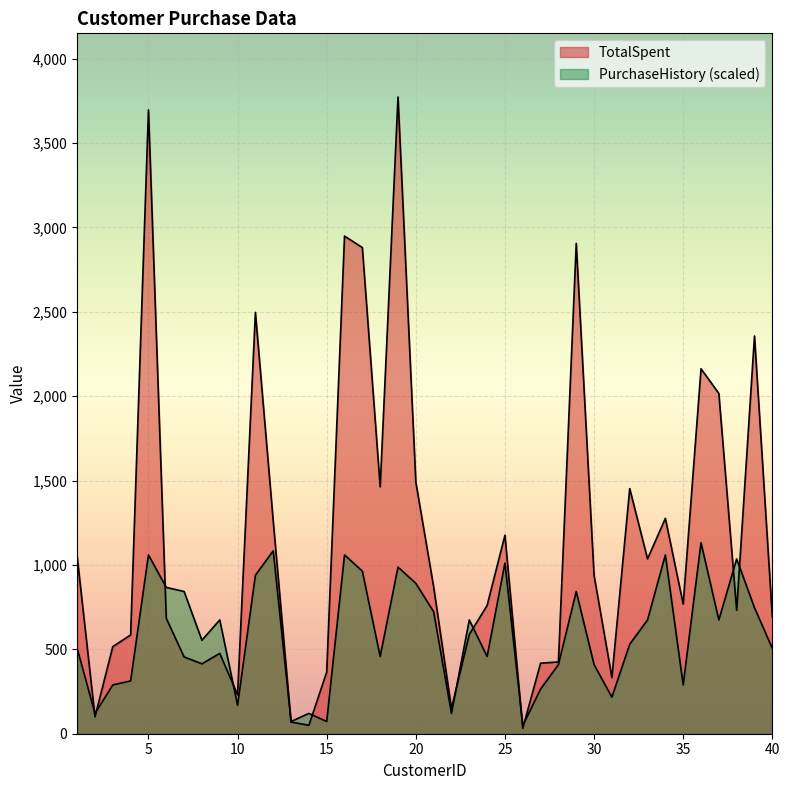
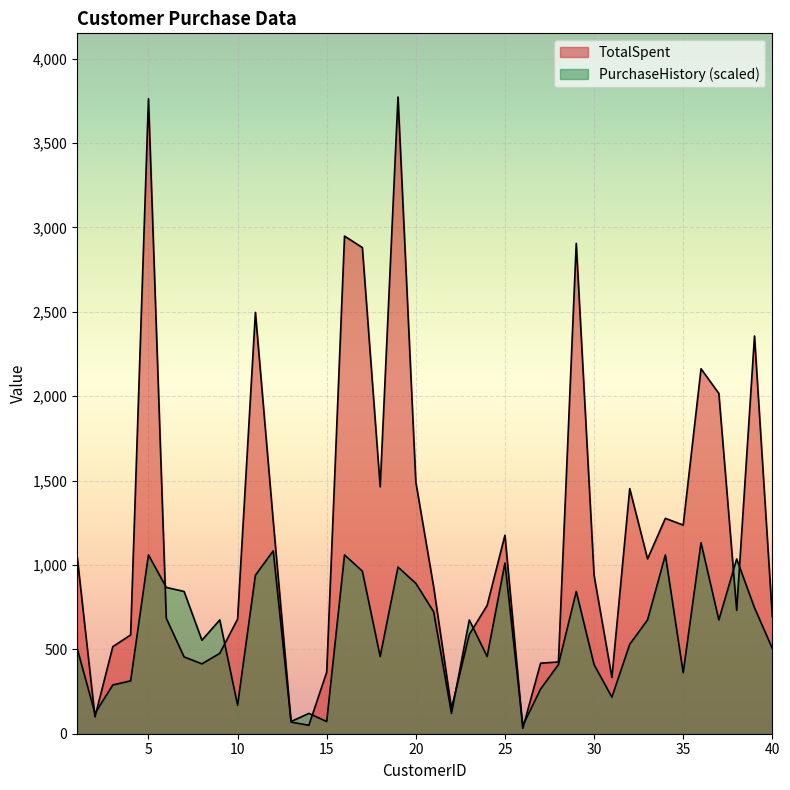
TotalSpent, 5: 3,700 -> 3,760
TotalSpent, 10: 230 -> 680
TotalSpent, 35: 770 -> 1,240
PurchaseHistory (scaled), 35: 290 -> 360
